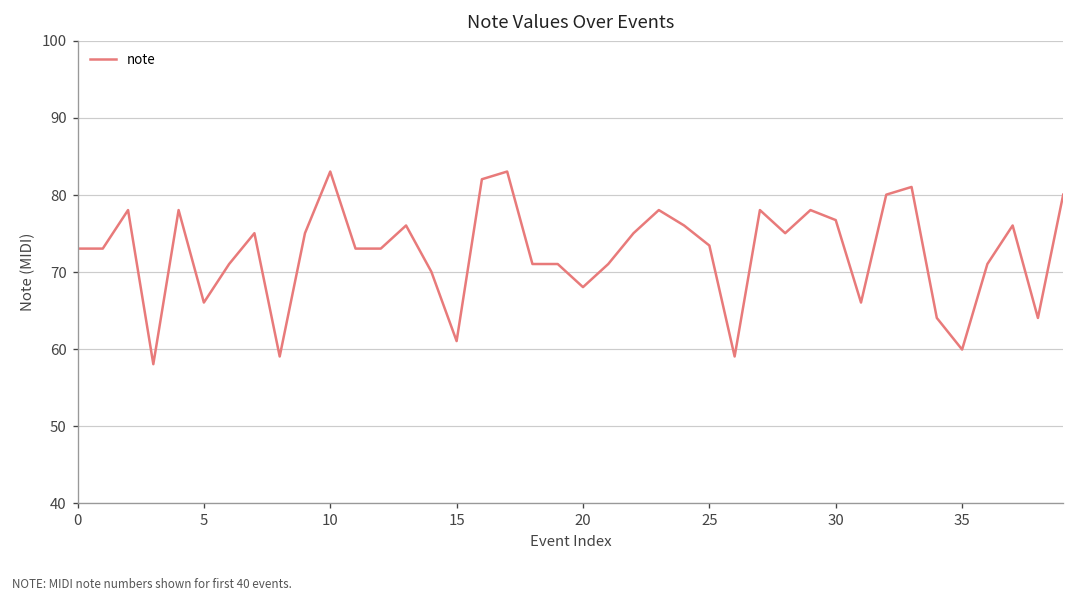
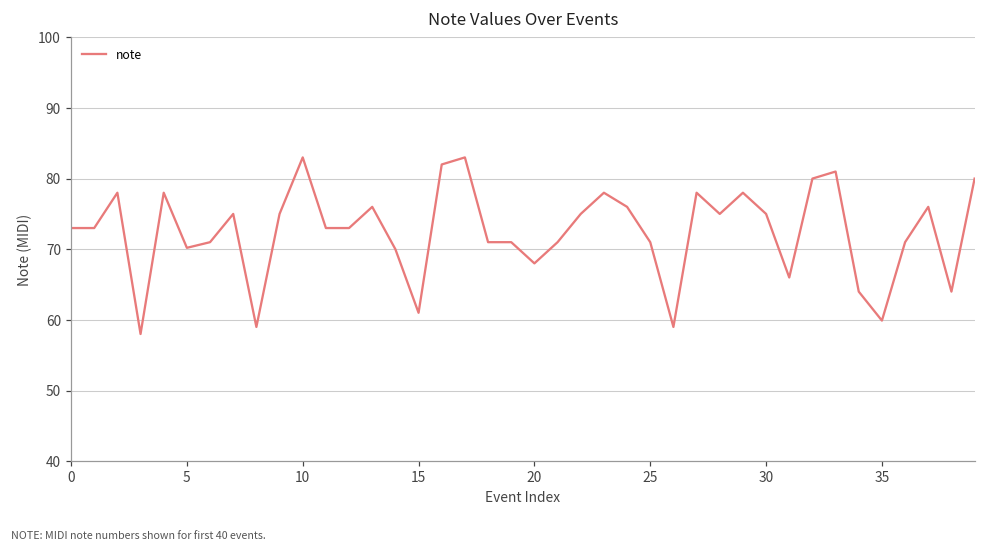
5: 66 -> 70
25: 73 -> 71
30: 77 -> 75
